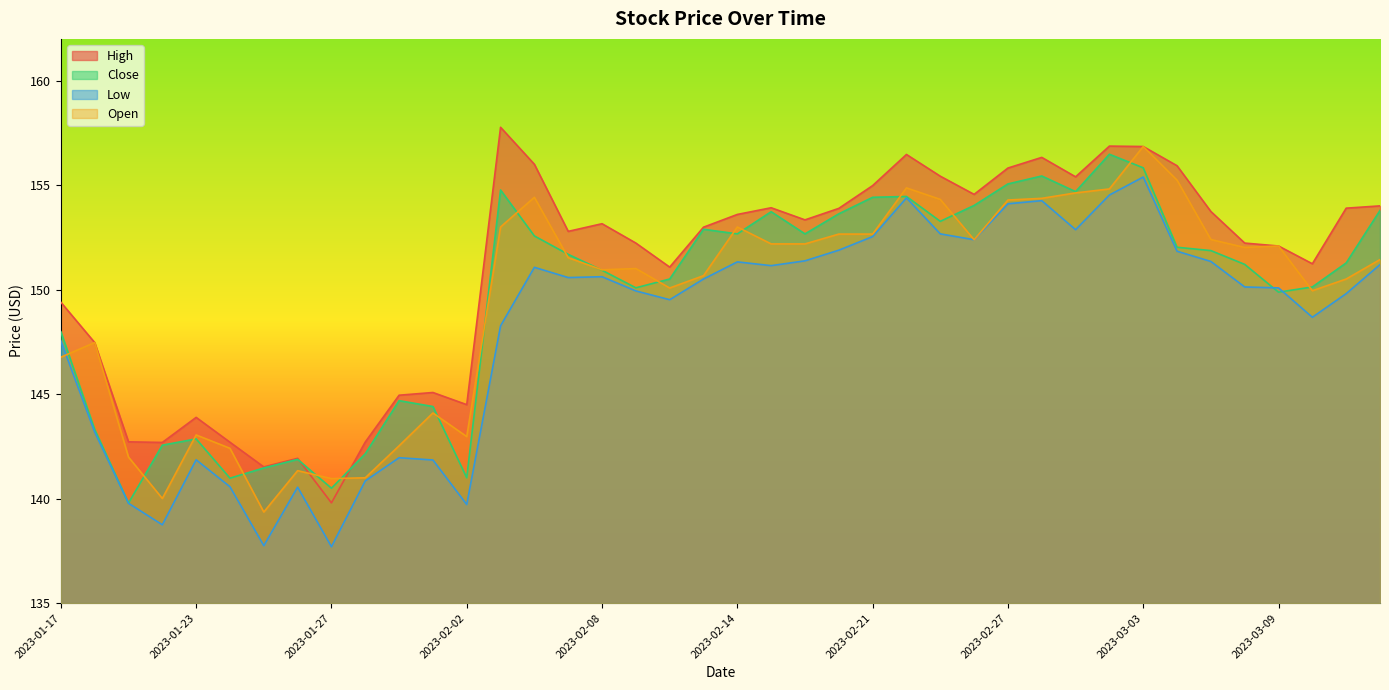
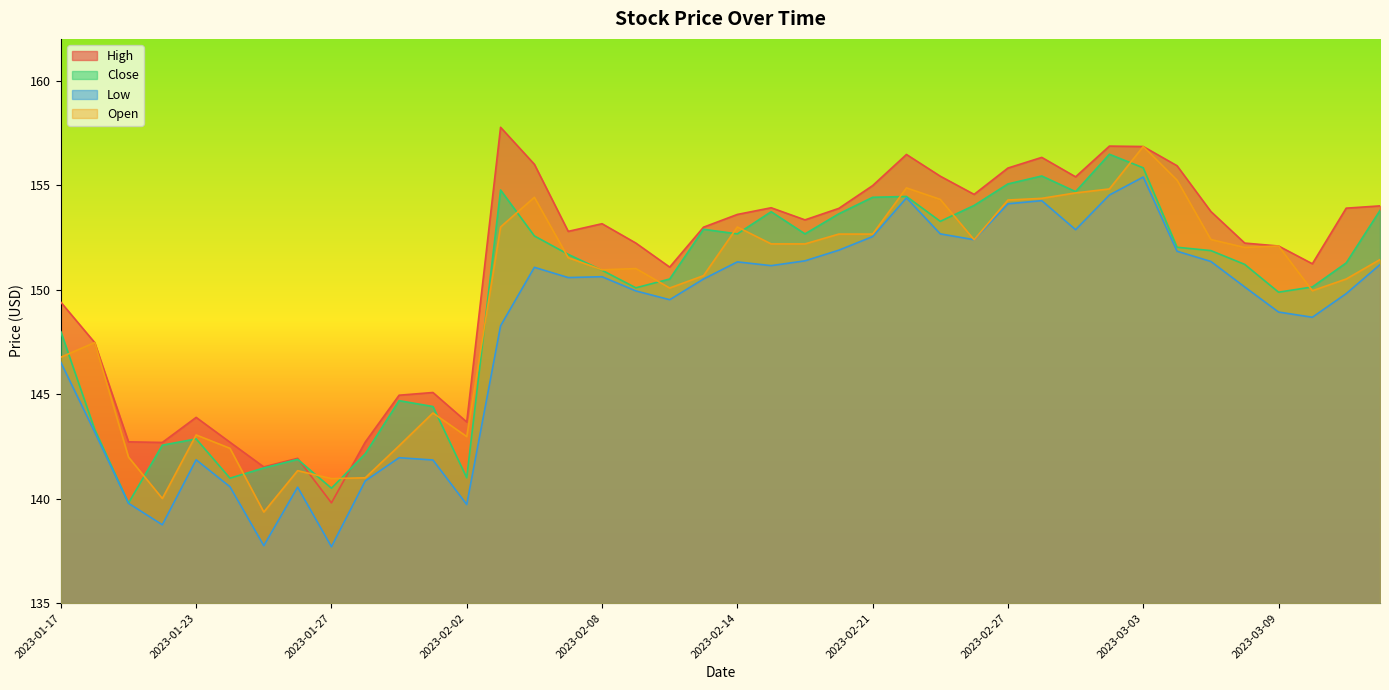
Low, 2023-01-17: 147.6 -> 146.5
High, 2023-02-02: 144.5 -> 143.7
Low, 2023-03-09: 150.1 -> 148.9
